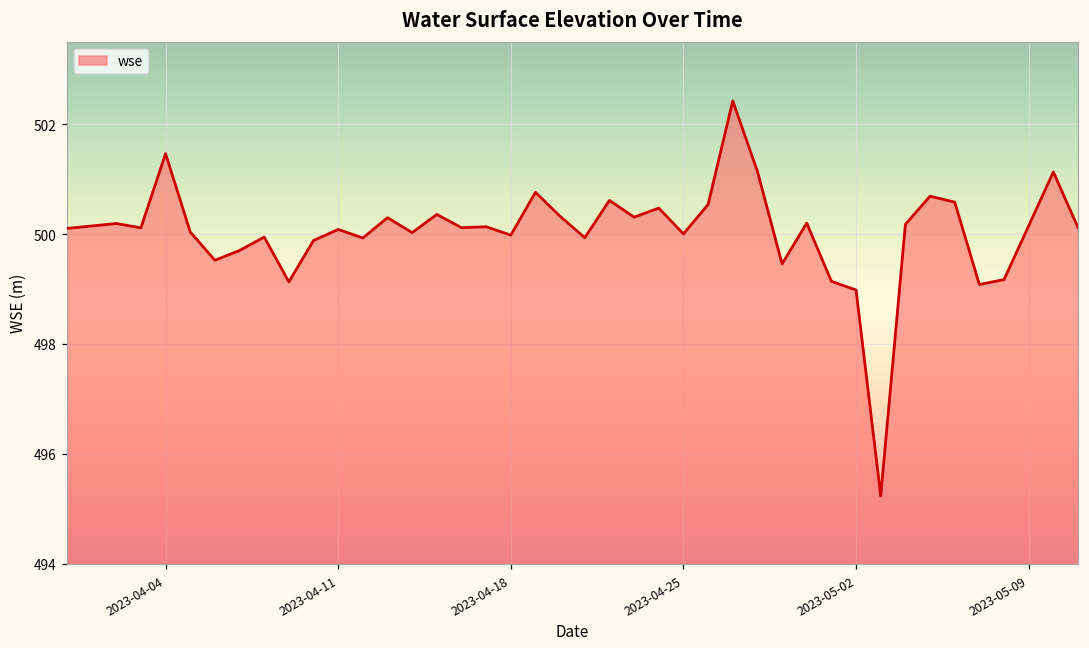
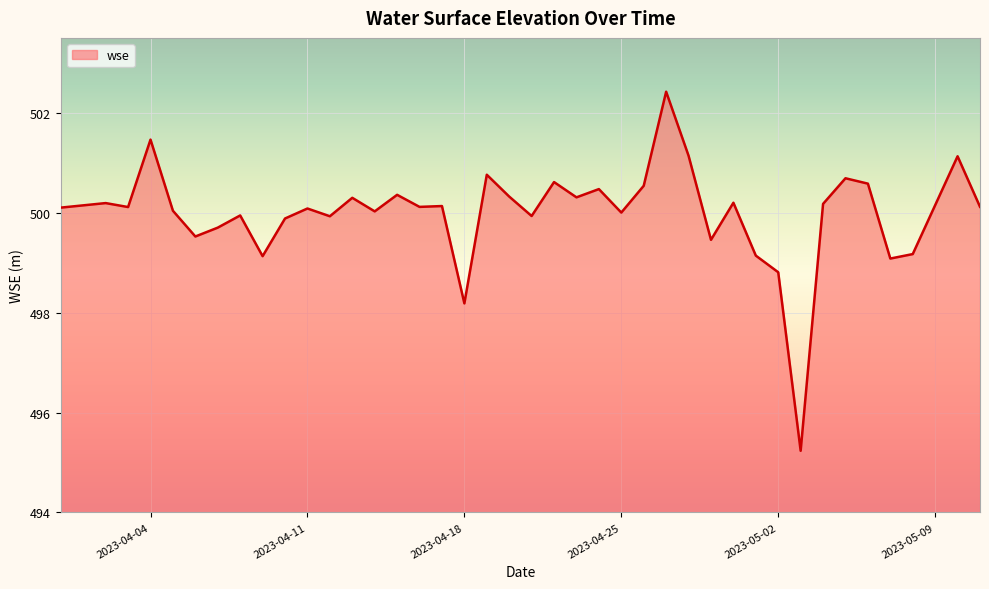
2023-04-18: 500.0 -> 498.2
2023-05-02: 499.0 -> 498.8
